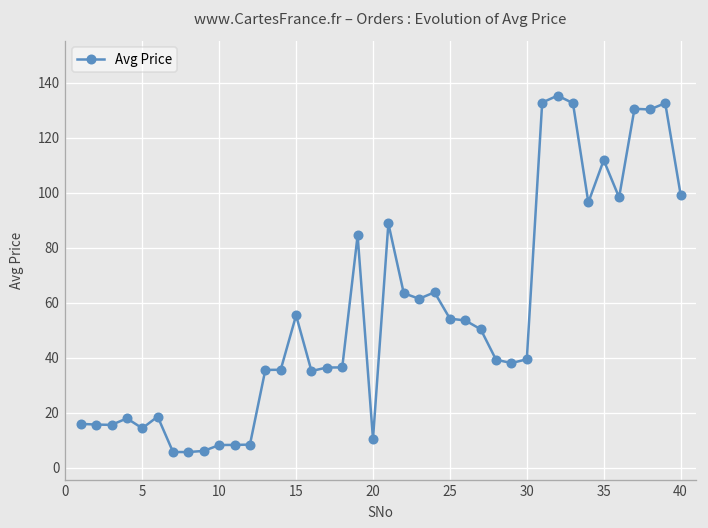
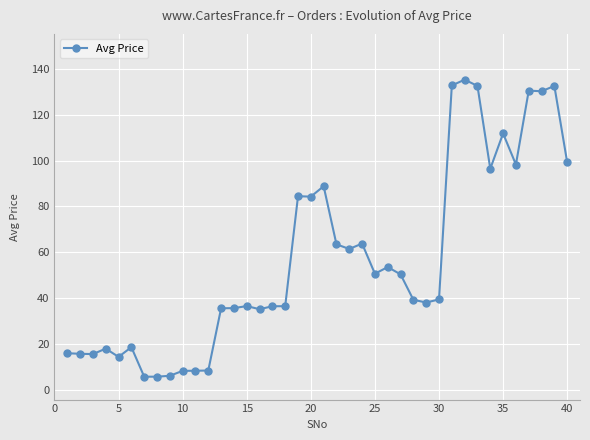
15: 55 -> 37
20: 10 -> 84
25: 54 -> 51
